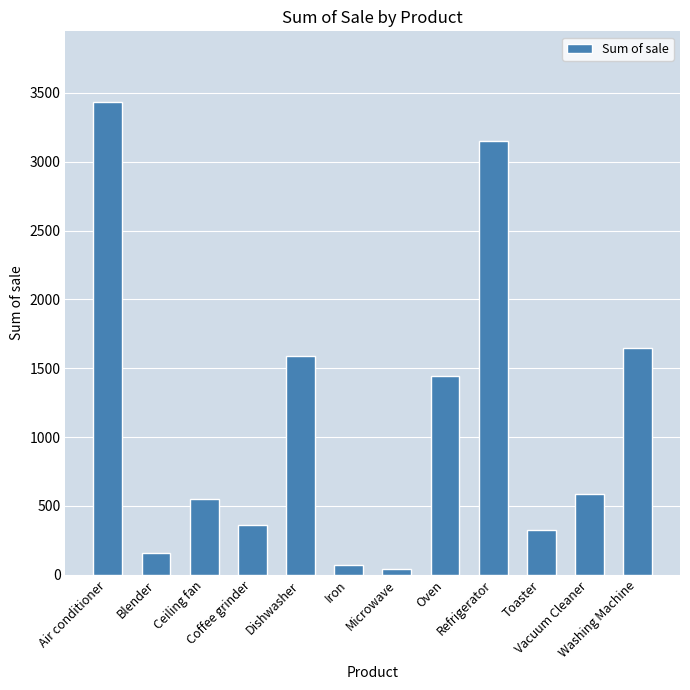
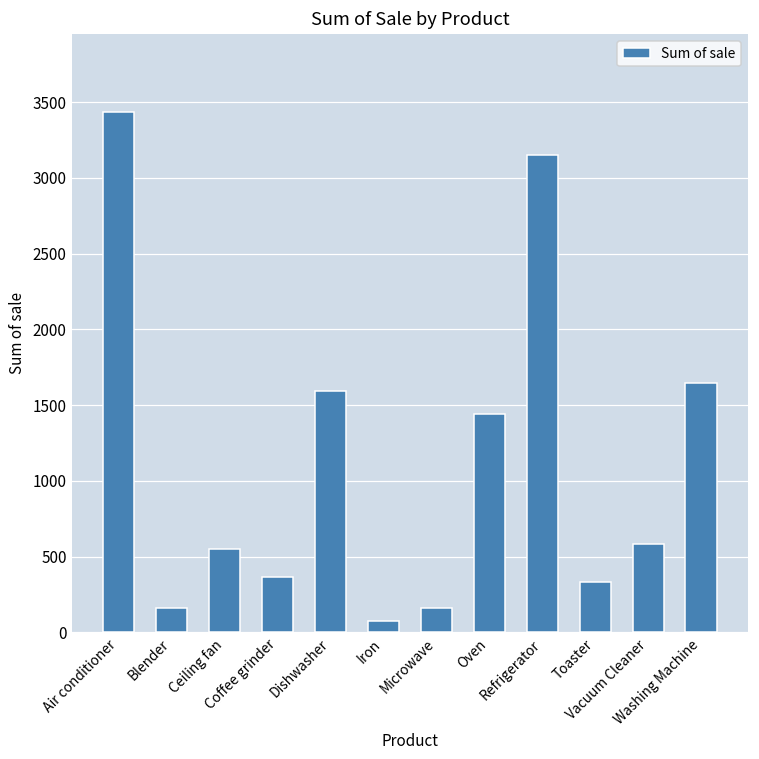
Microwave: 40 -> 160
